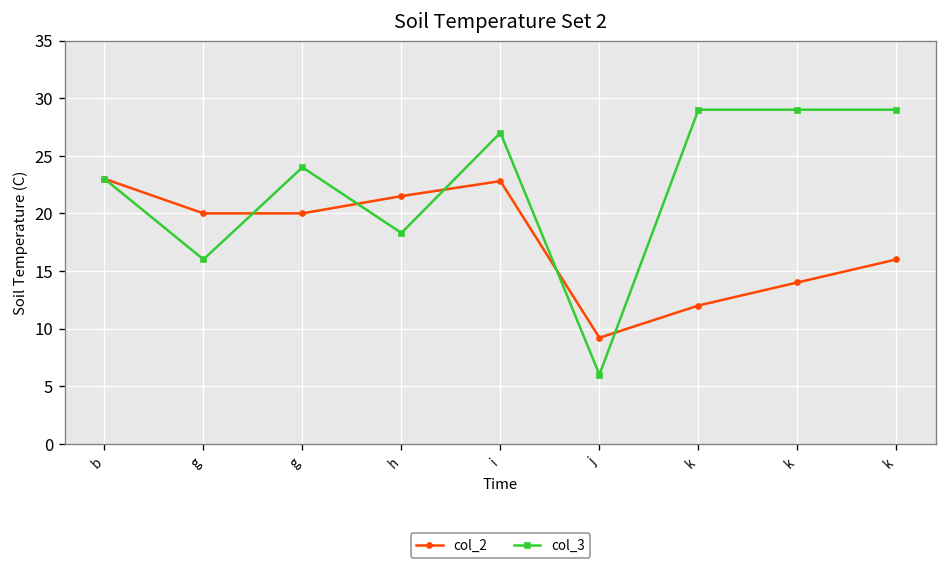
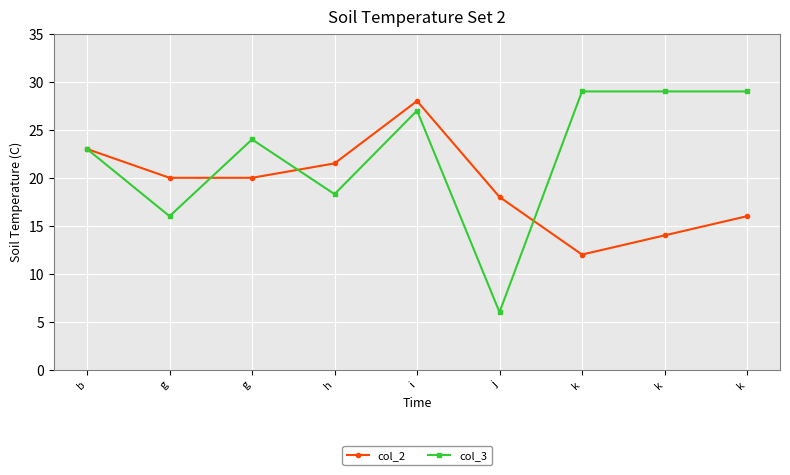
col_2, i: 23 -> 28
col_2, j: 9 -> 18
